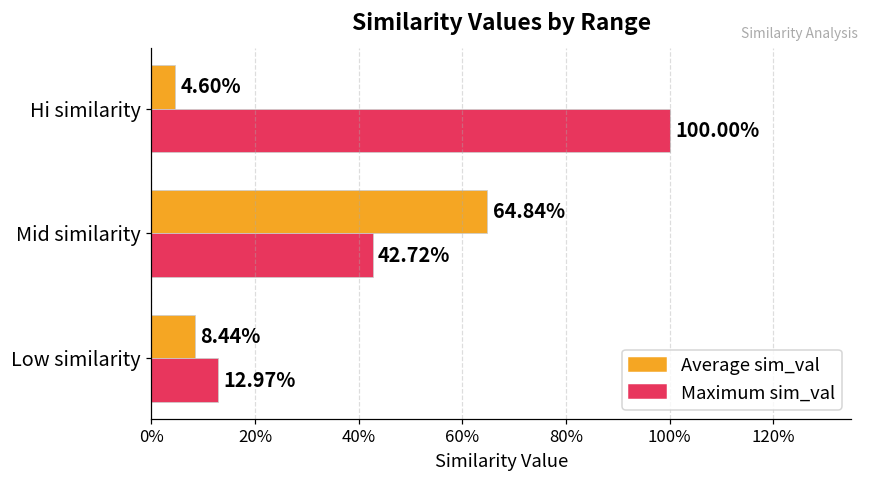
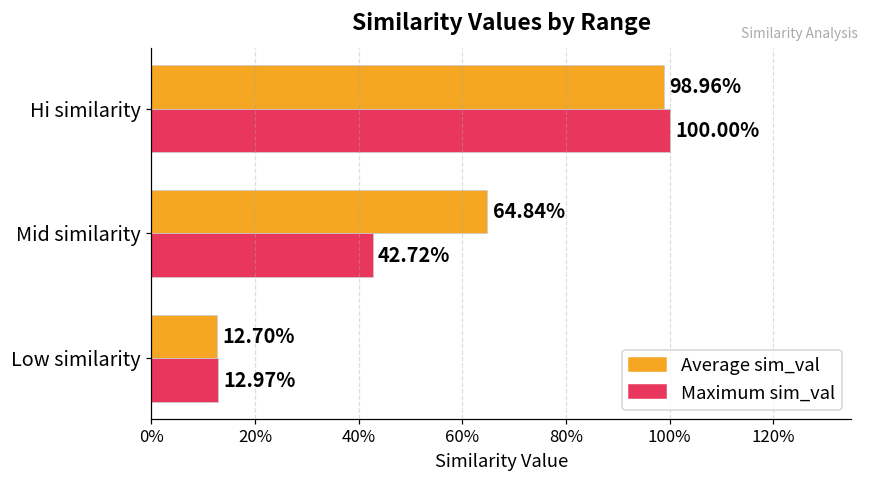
Average sim_val, Hi similarity: 4.60% -> 98.96%
Average sim_val, Low similarity: 8.44% -> 12.70%
